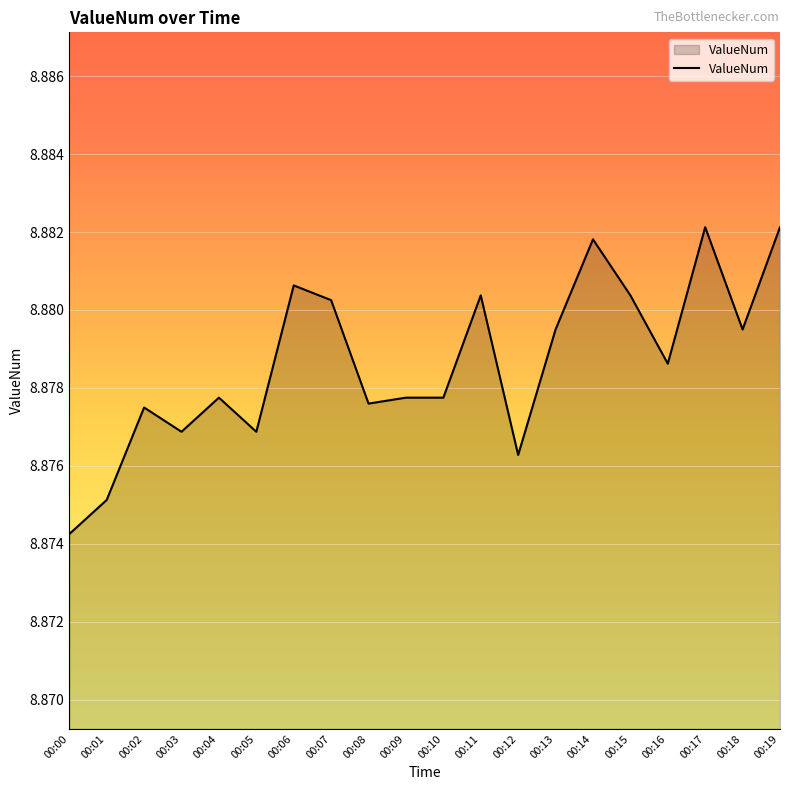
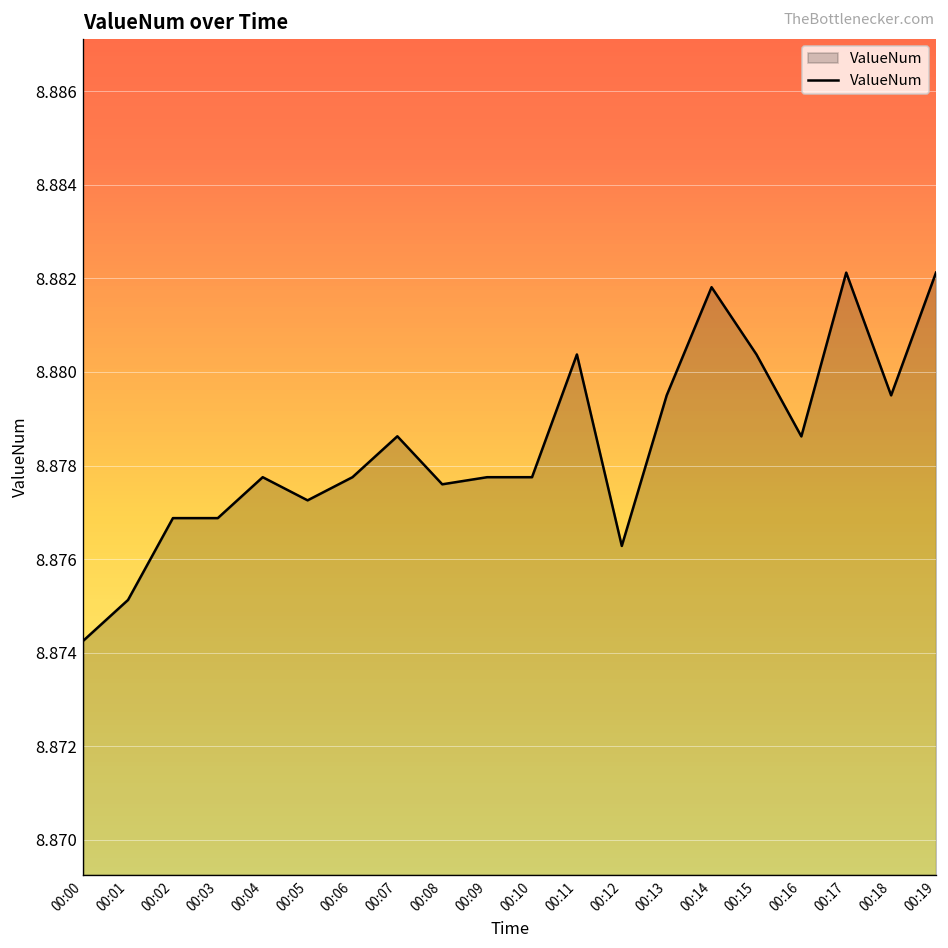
00:02: 8.8775 -> 8.8769
00:05: 8.8769 -> 8.8773
00:06: 8.8806 -> 8.8778
00:07: 8.8803 -> 8.8786
